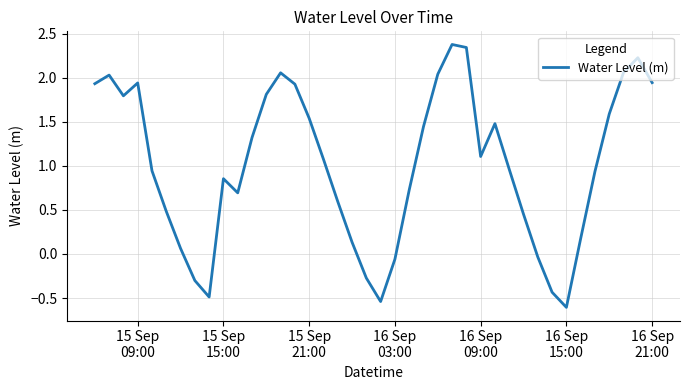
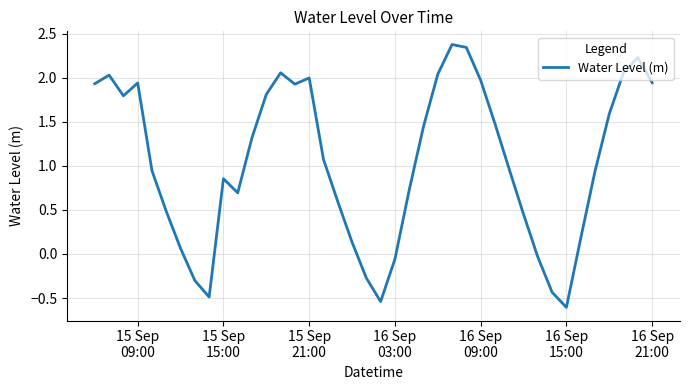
15 Sep 21:00: 1.5 -> 2.0
16 Sep 09:00: 1.1 -> 2.0
